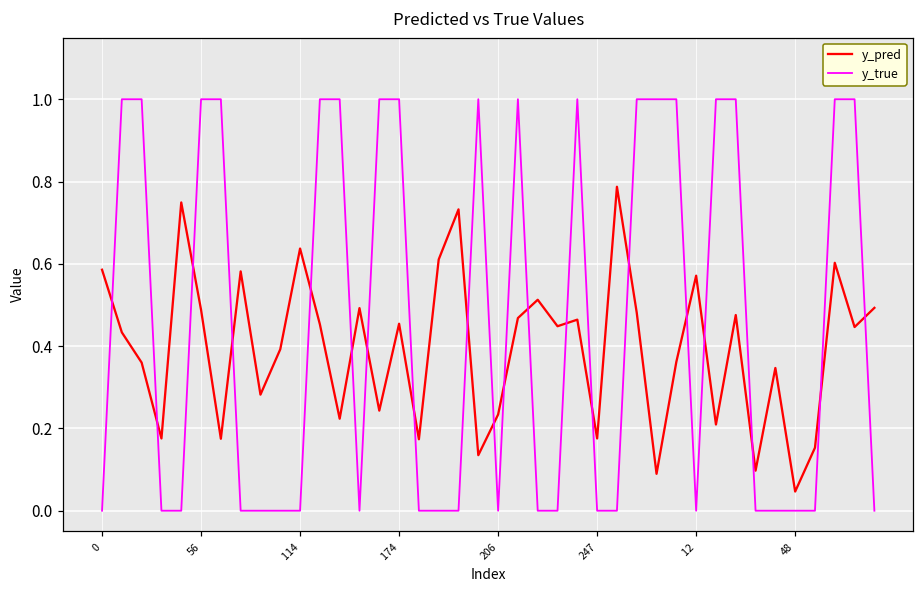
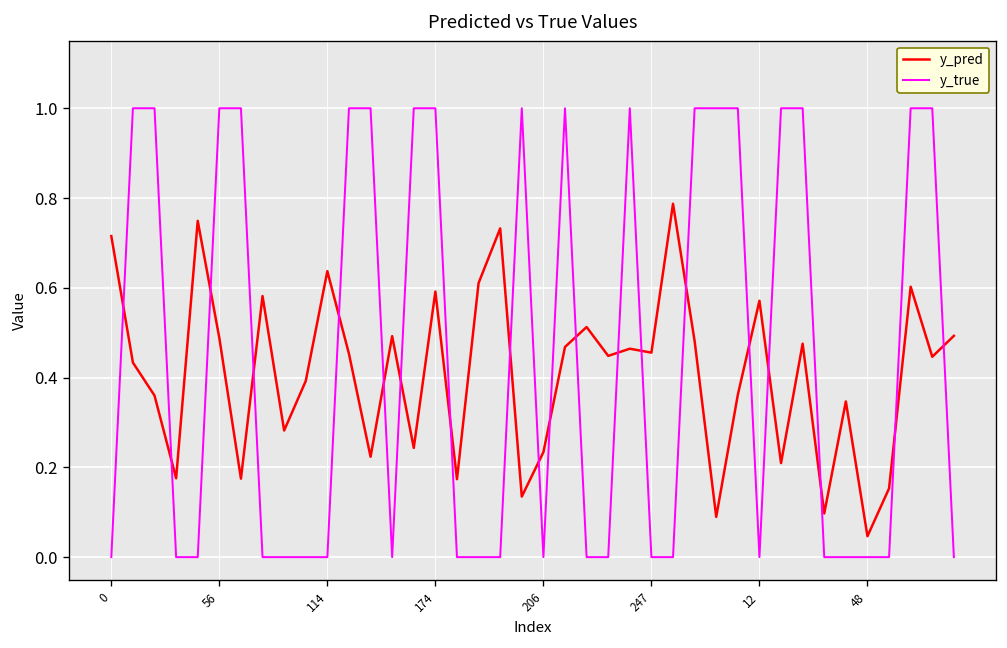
y_pred, 0: 0.59 -> 0.72
y_pred, 174: 0.45 -> 0.59
y_pred, 247: 0.18 -> 0.46
